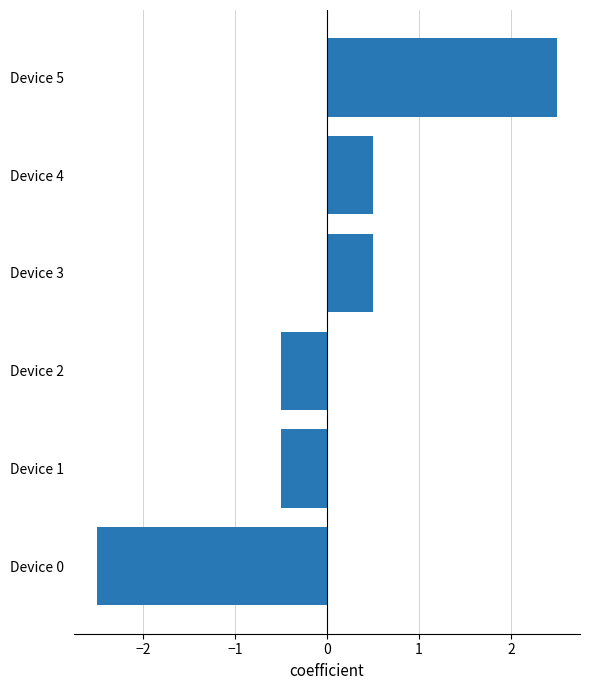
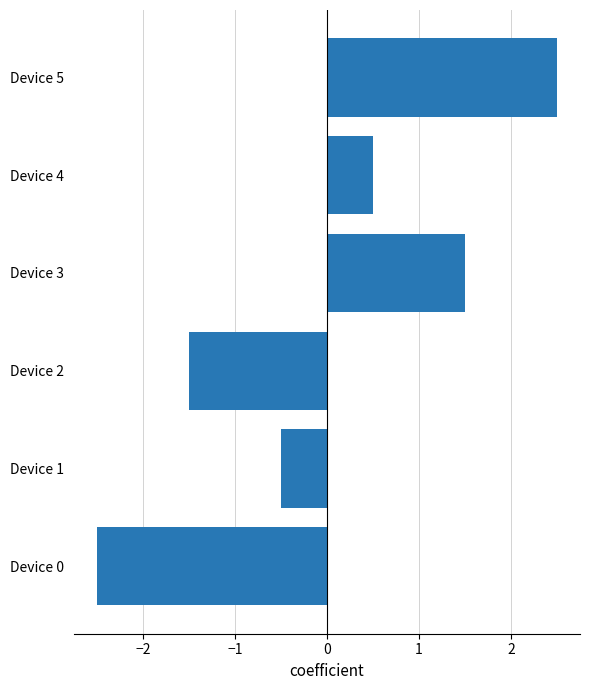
Device 3: 0.5 -> 1.5
Device 2: -0.5 -> -1.5
